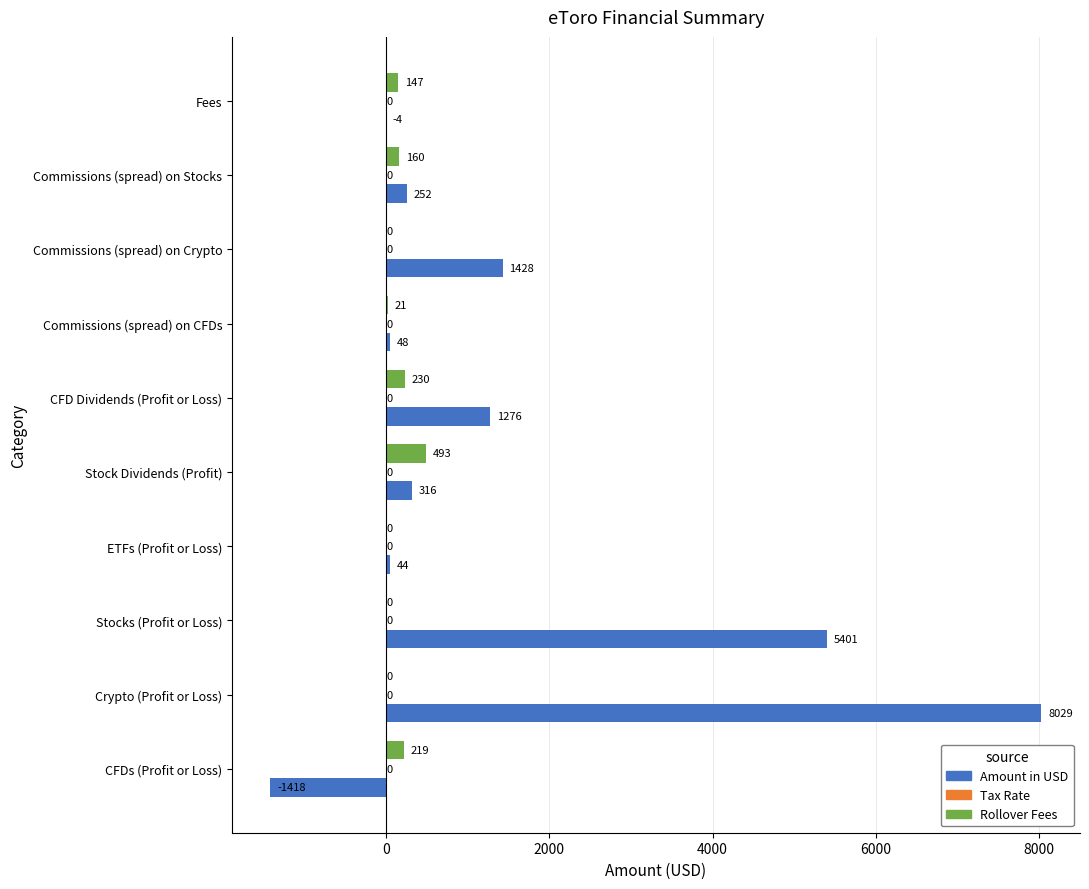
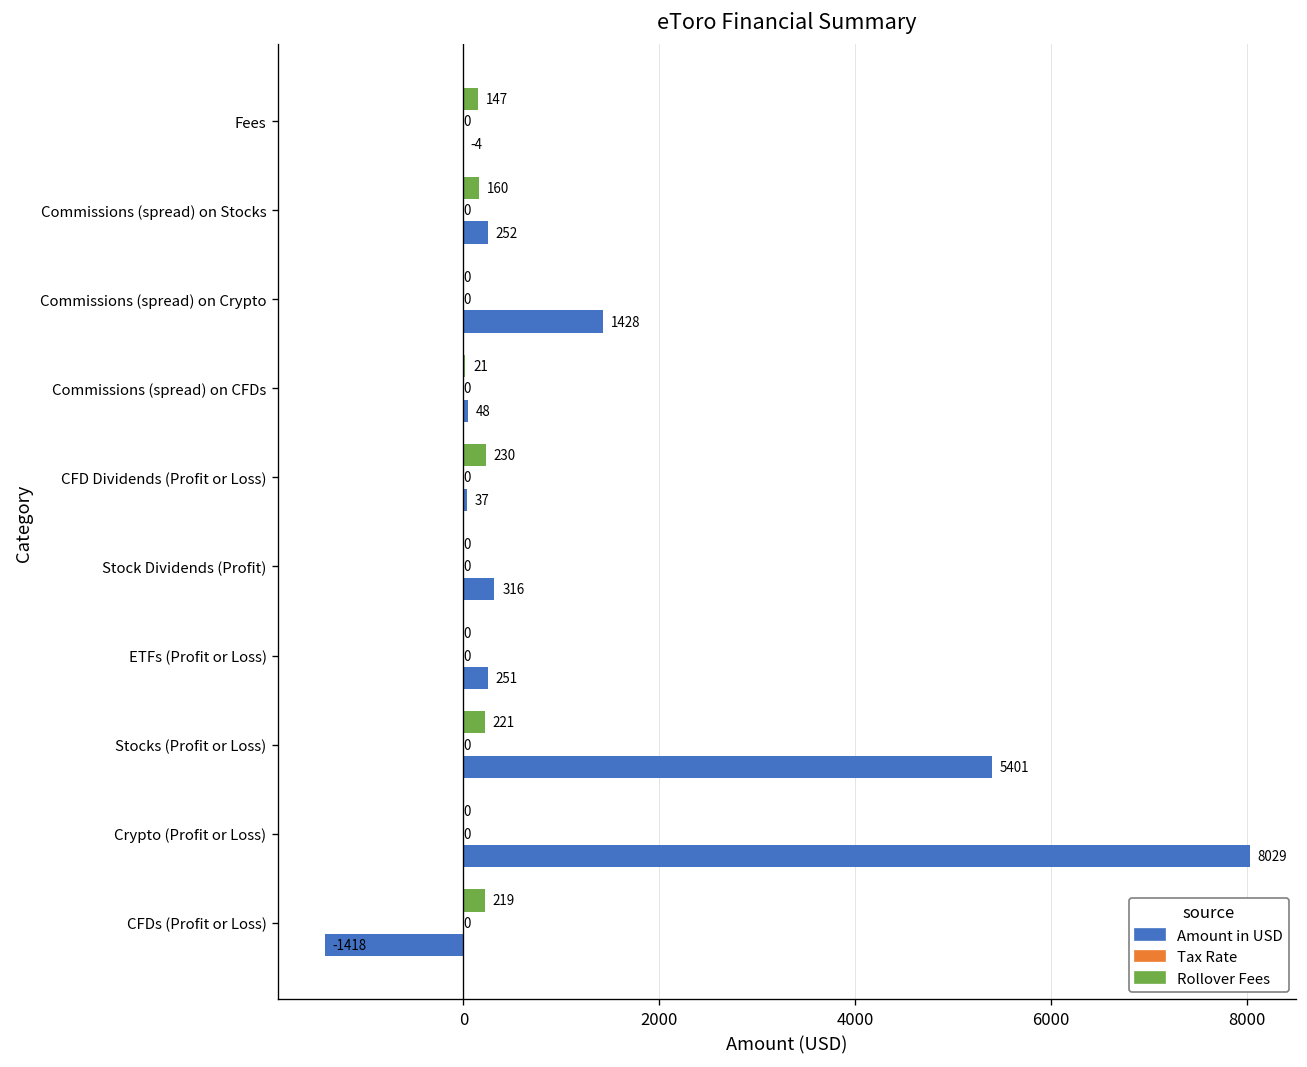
Amount in USD, CFD Dividends (Profit or Loss): 1276 -> 37
Rollover Fees, Stock Dividends (Profit): 493 -> 0
Amount in USD, ETFs (Profit or Loss): 44 -> 251
Rollover Fees, Stocks (Profit or Loss): 0 -> 221
